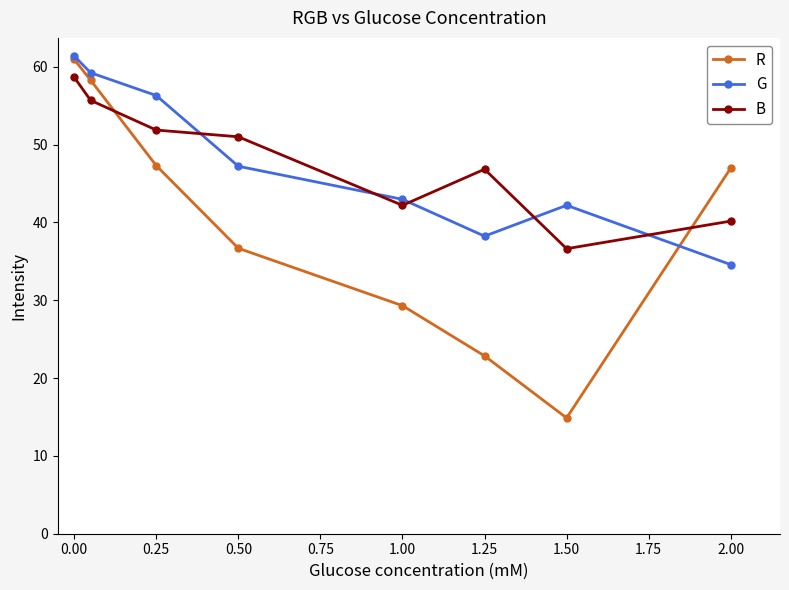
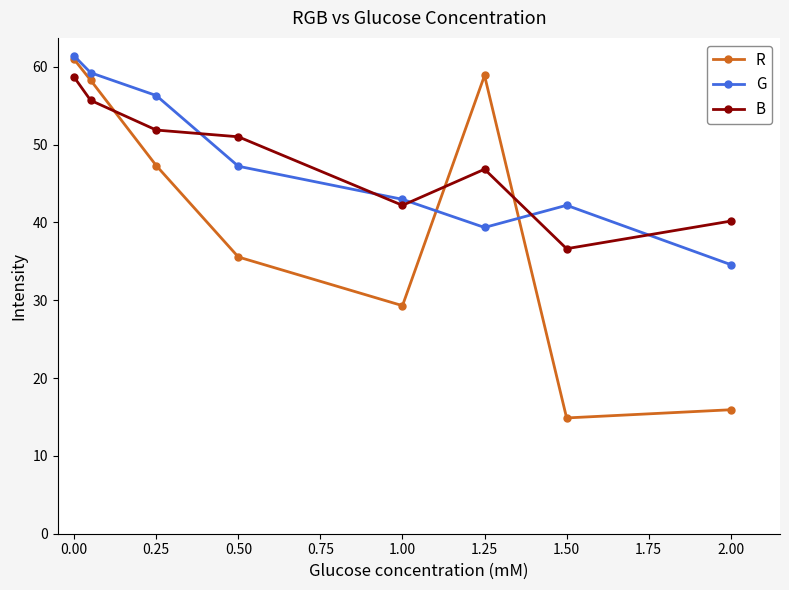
R, 0.50: 37 -> 36
R, 1.25: 23 -> 59
G, 1.25: 38 -> 39
R, 2.00: 47 -> 16
